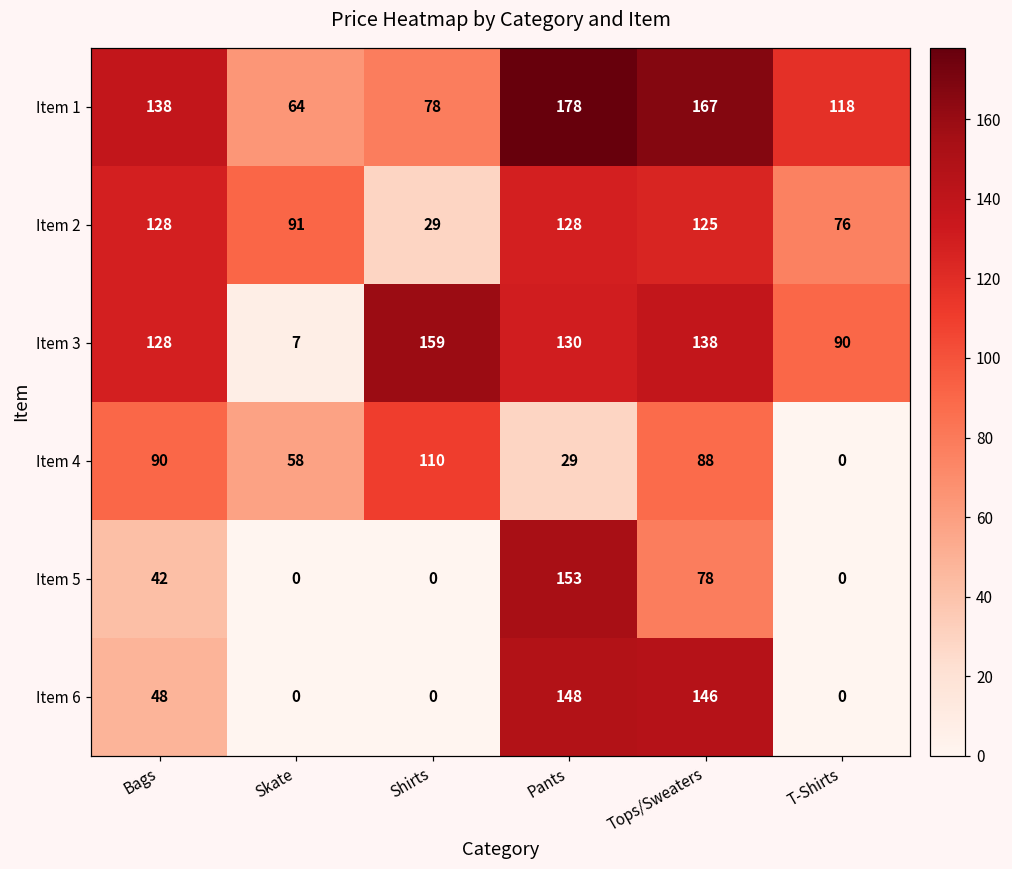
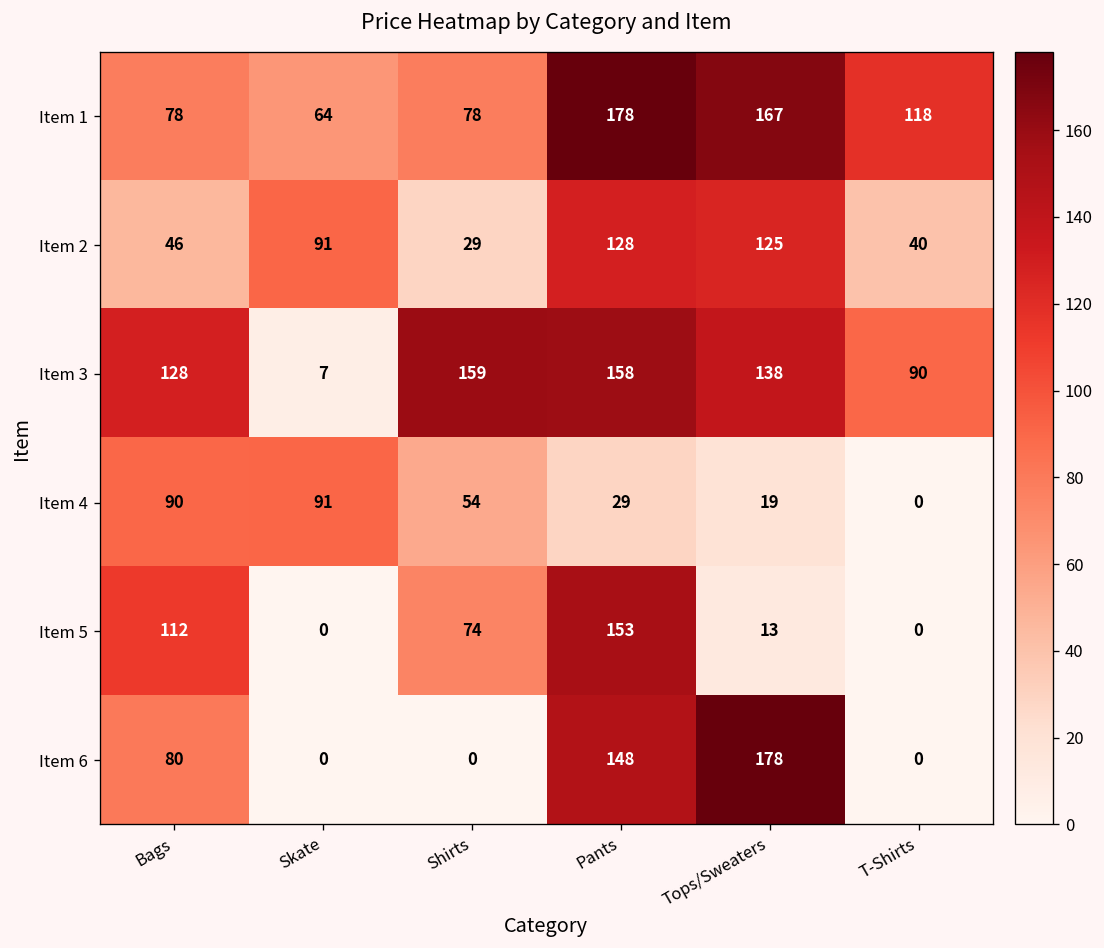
Item 1, Bags: 138 -> 78
Item 2, Bags: 128 -> 46
Item 2, T-Shirts: 76 -> 40
Item 3, Pants: 130 -> 158
Item 4, Skate: 58 -> 91
Item 4, Shirts: 110 -> 54
Item 4, Tops/Sweaters: 88 -> 19
Item 5, Bags: 42 -> 112
Item 5, Shirts: 0 -> 74
Item 5, Tops/Sweaters: 78 -> 13
Item 6, Bags: 48 -> 80
Item 6, Tops/Sweaters: 146 -> 178
